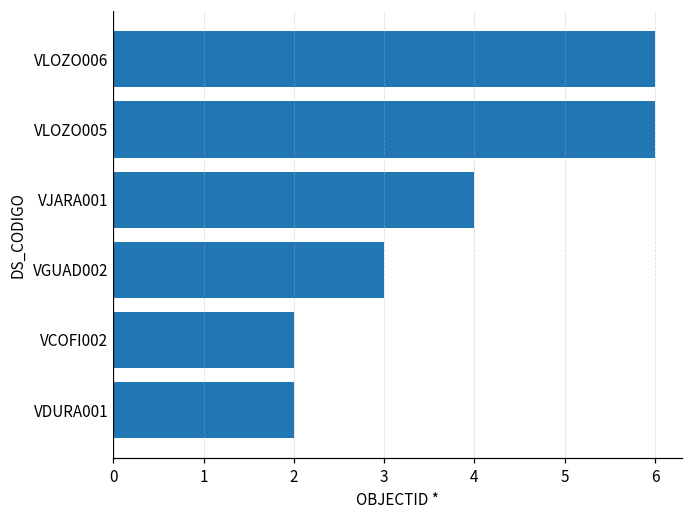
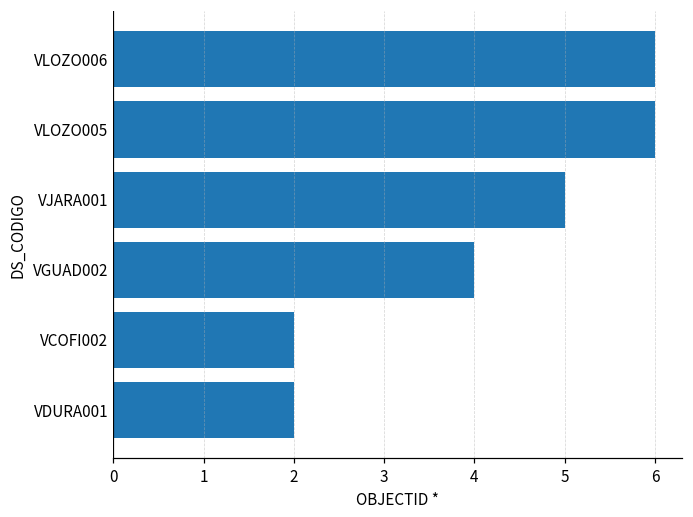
VJARA001: 4 -> 5
VGUAD002: 3 -> 4
